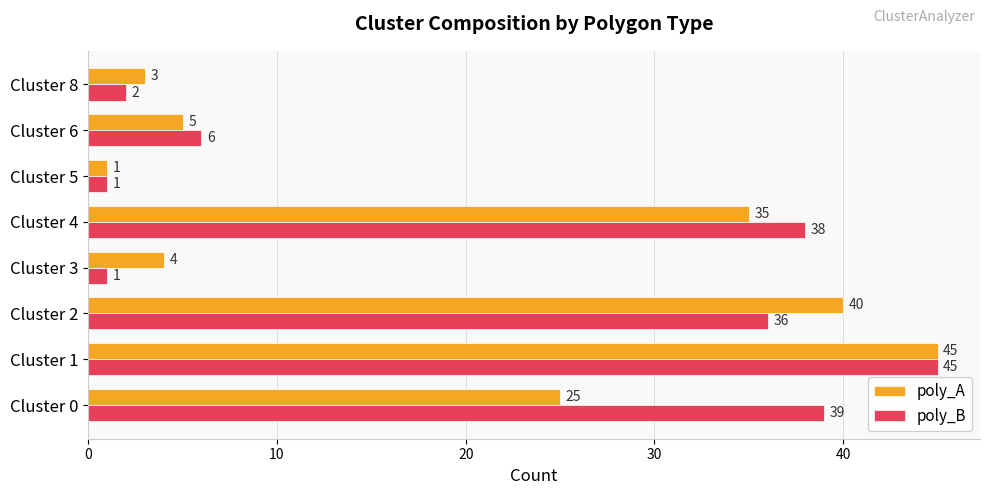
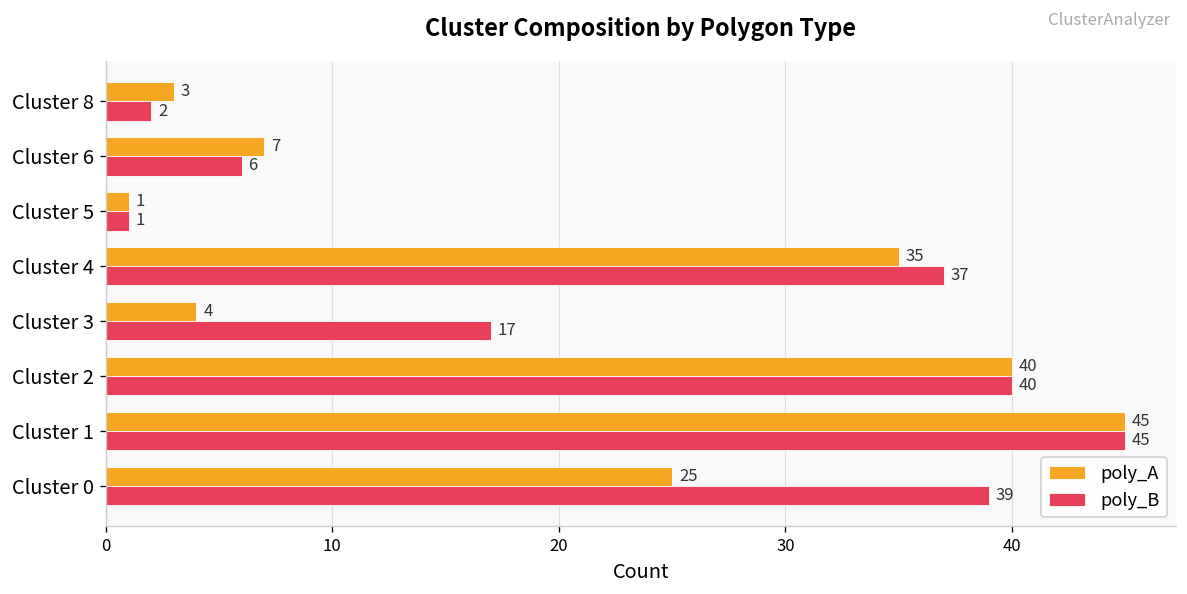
poly_A, Cluster 6: 5 -> 7
poly_B, Cluster 4: 38 -> 37
poly_B, Cluster 3: 1 -> 17
poly_B, Cluster 2: 36 -> 40
